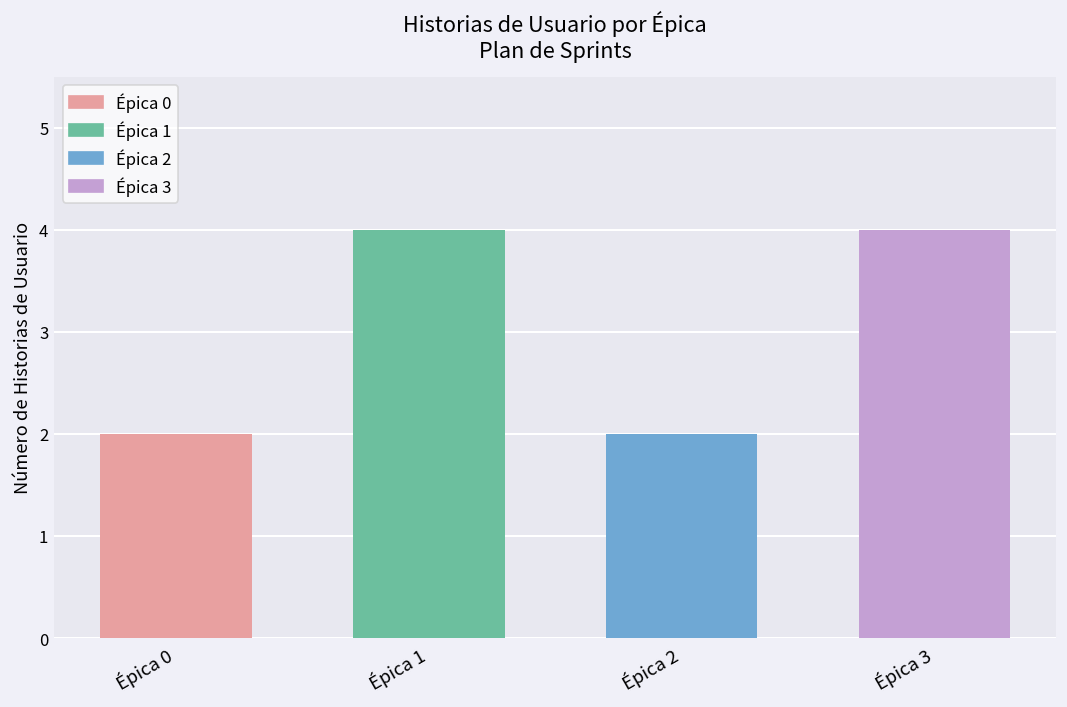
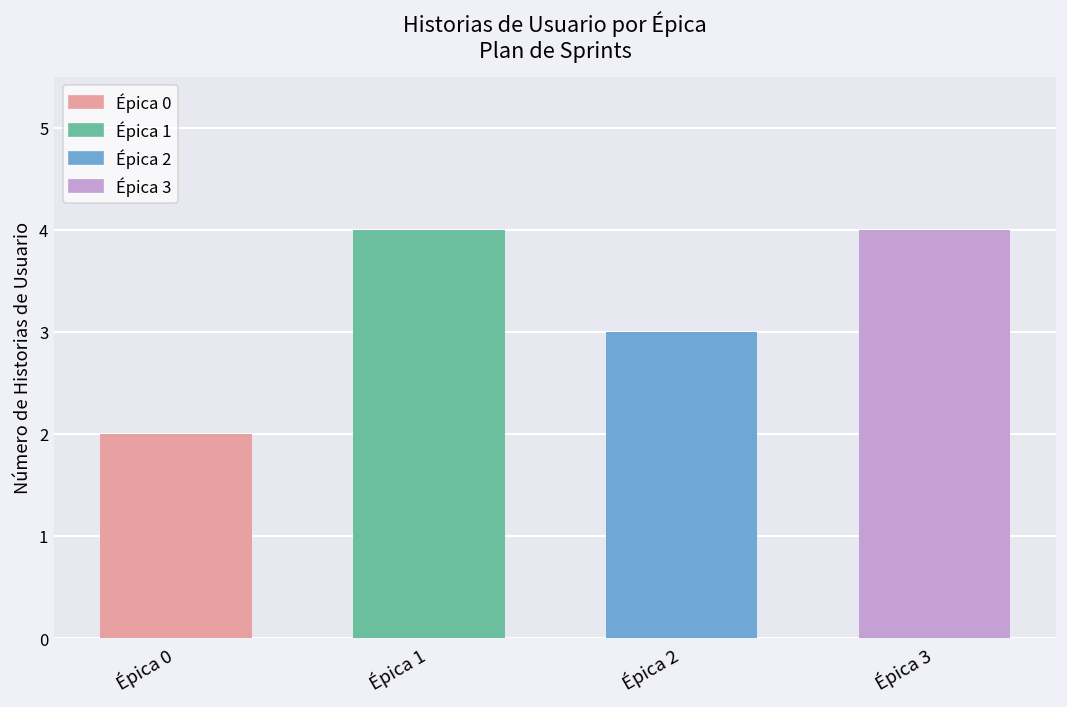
Épica 2: 2 -> 3
